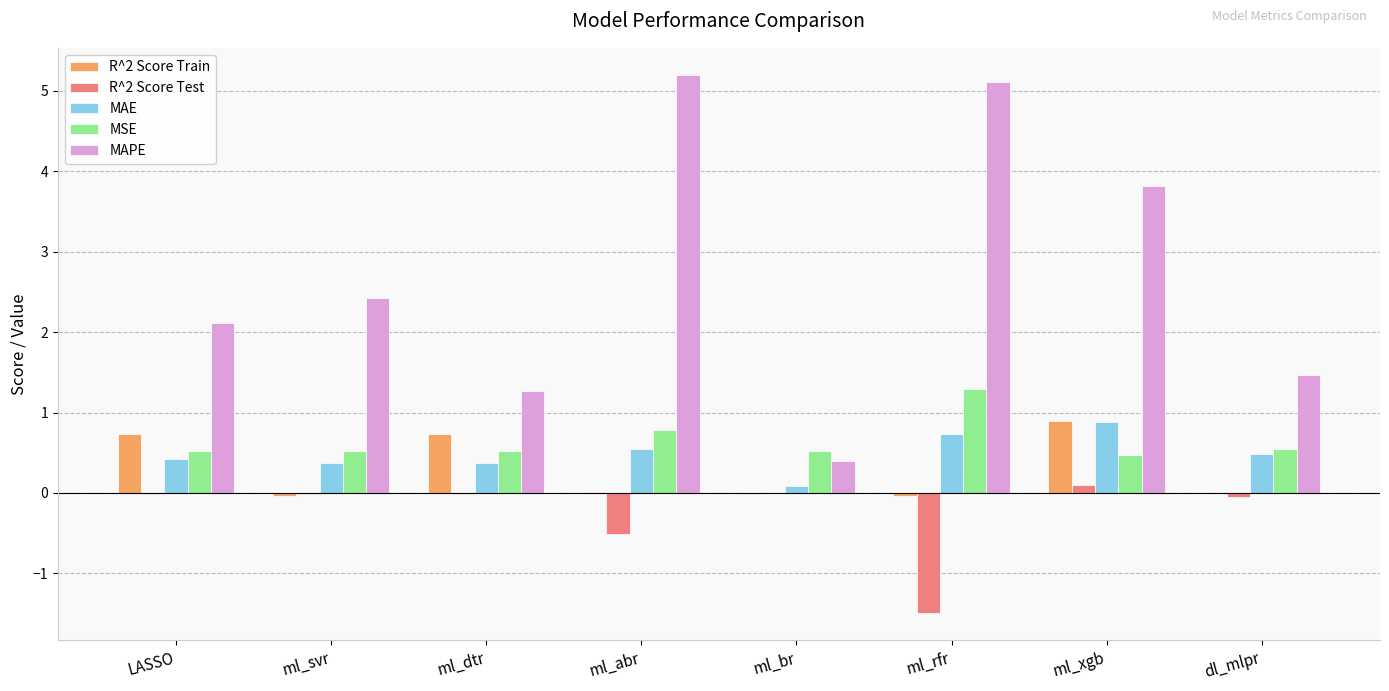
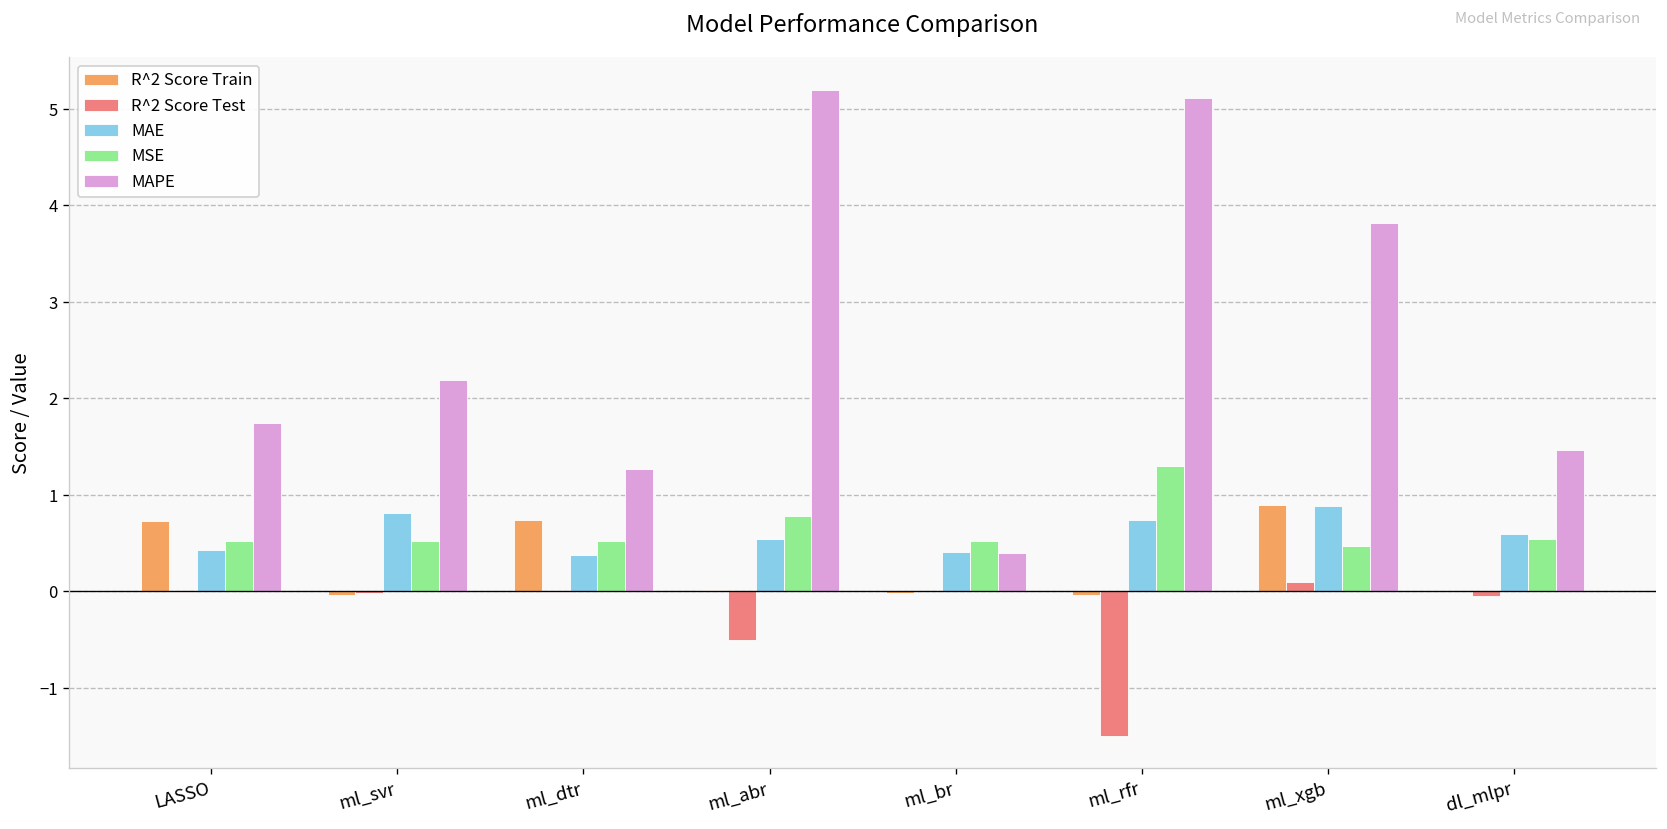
MAPE, LASSO: 2.1 -> 1.7
MAE, ml_svr: 0.4 -> 0.8
MAPE, ml_svr: 2.4 -> 2.2
MAE, ml_br: 0.1 -> 0.4
MAE, dl_mlpr: 0.5 -> 0.6
